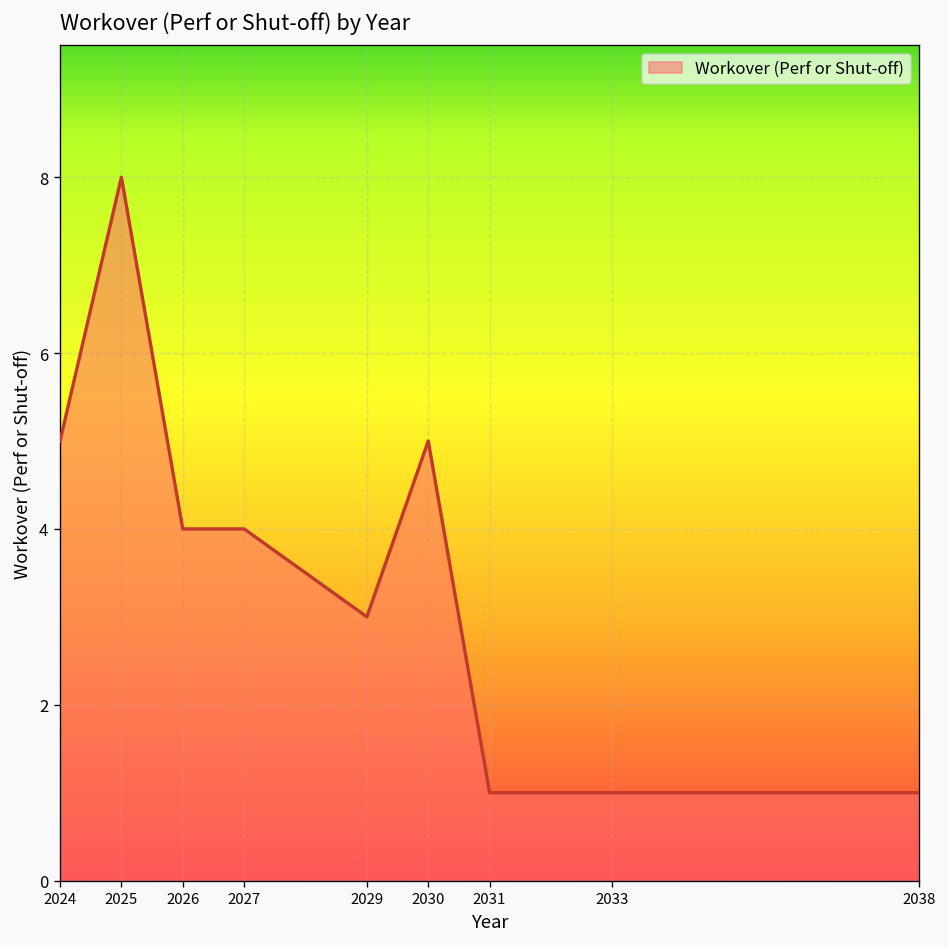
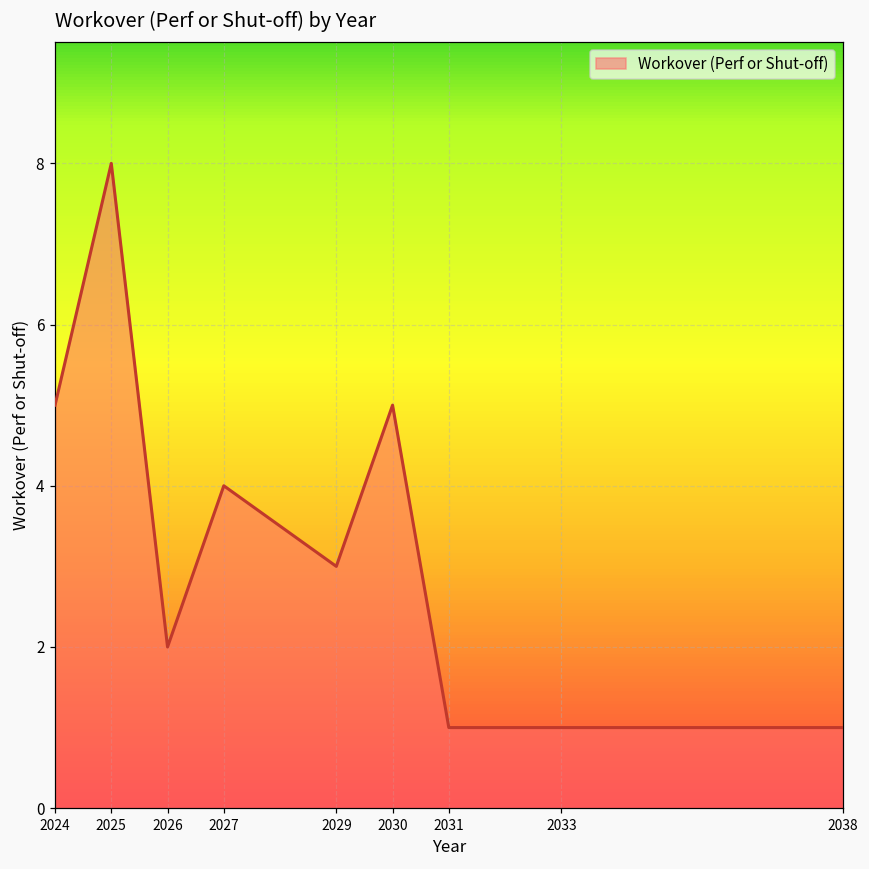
2026: 4 -> 2
